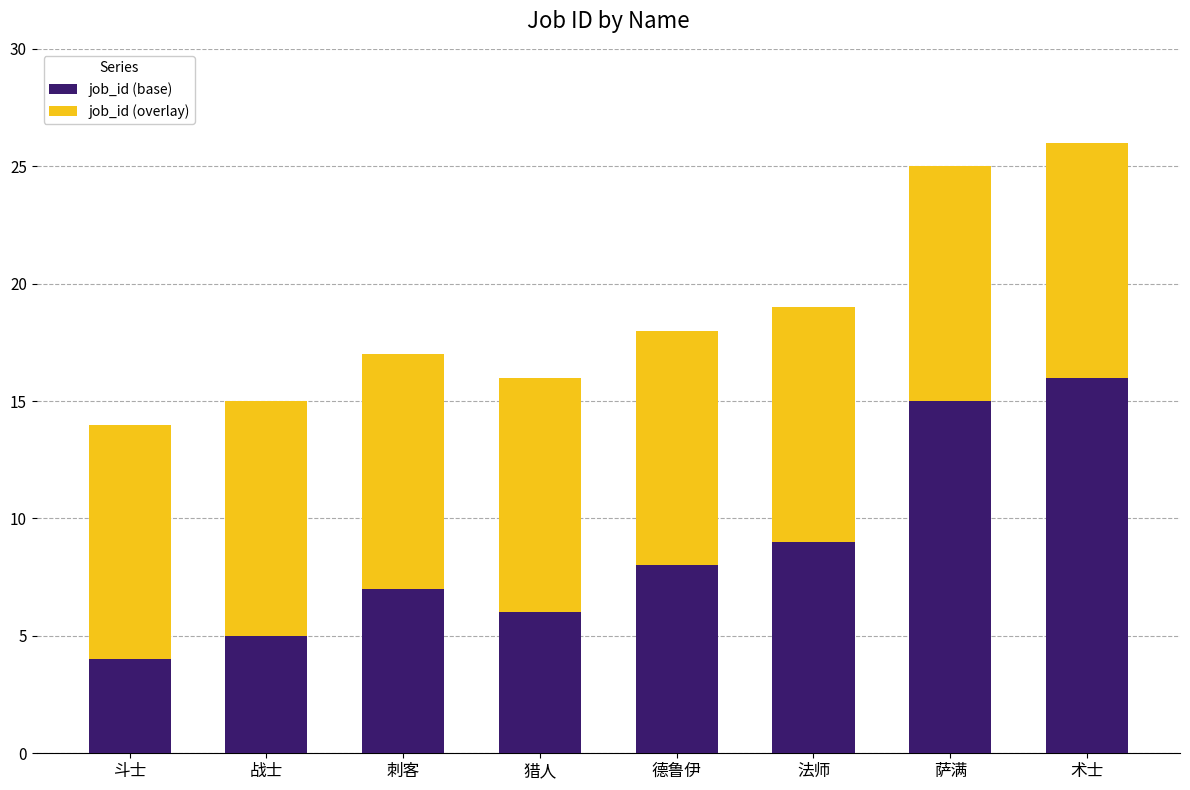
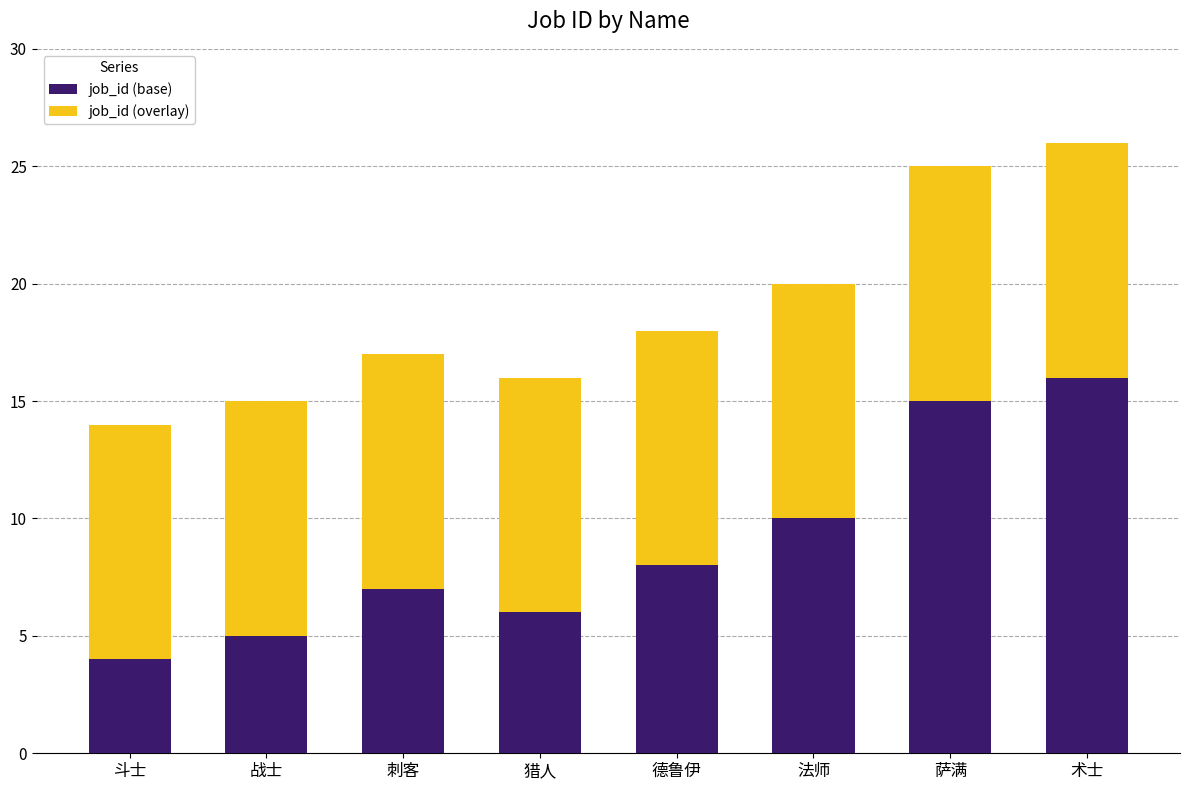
job_id (base), 法师: 9.0 -> 10.0
